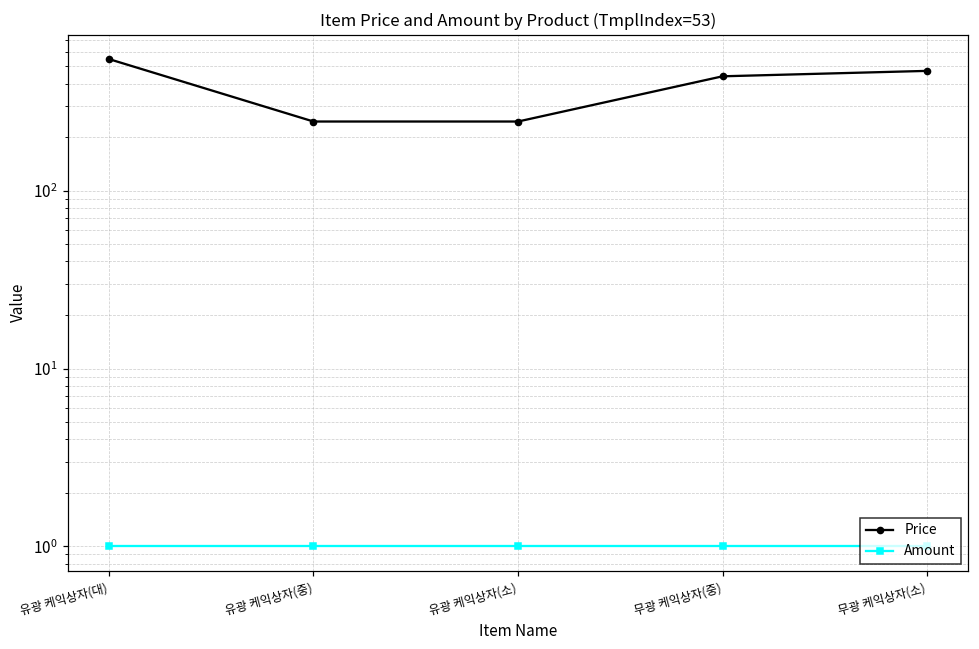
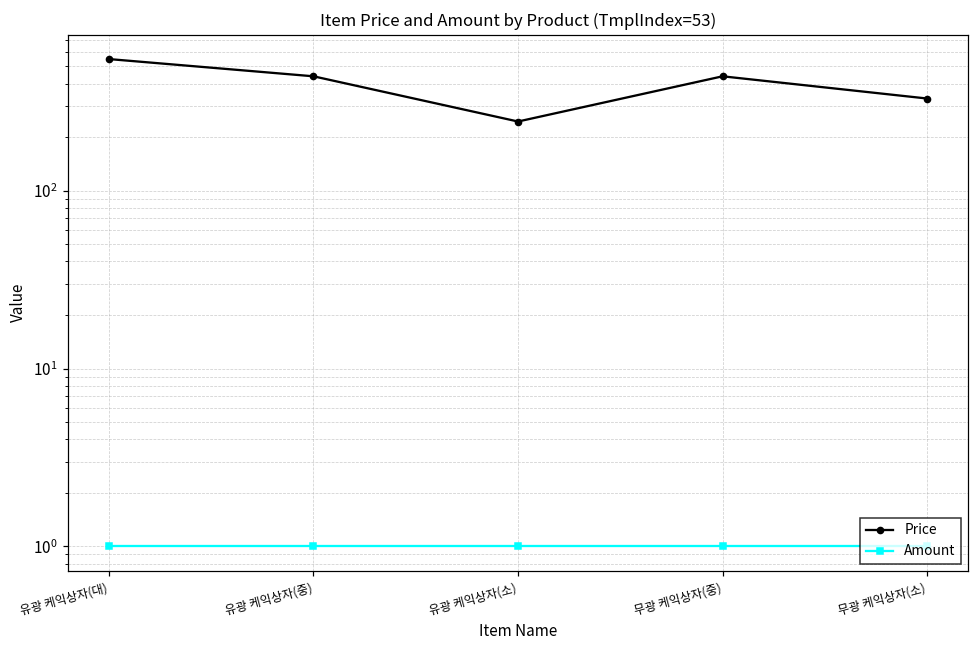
Price, 유광 케익상자(중): 250 -> 440
Price, 무광 케익상자(소): 470 -> 330
